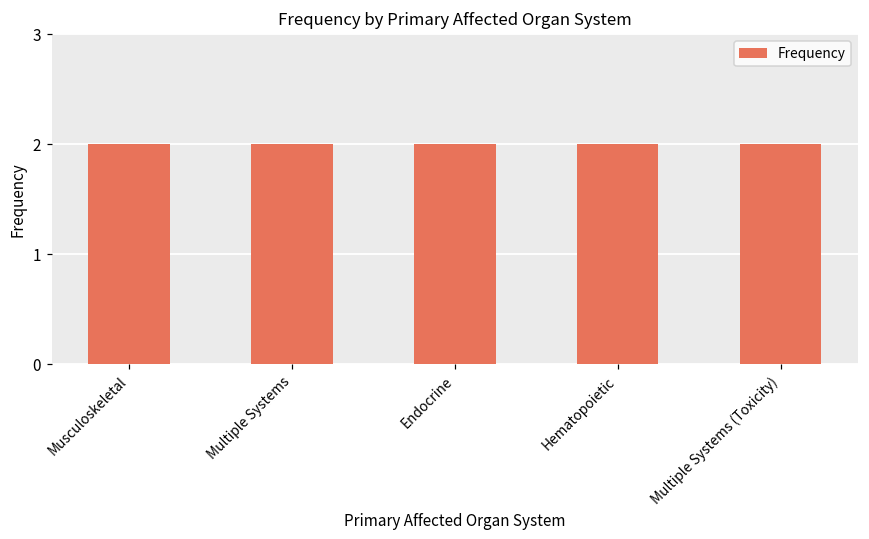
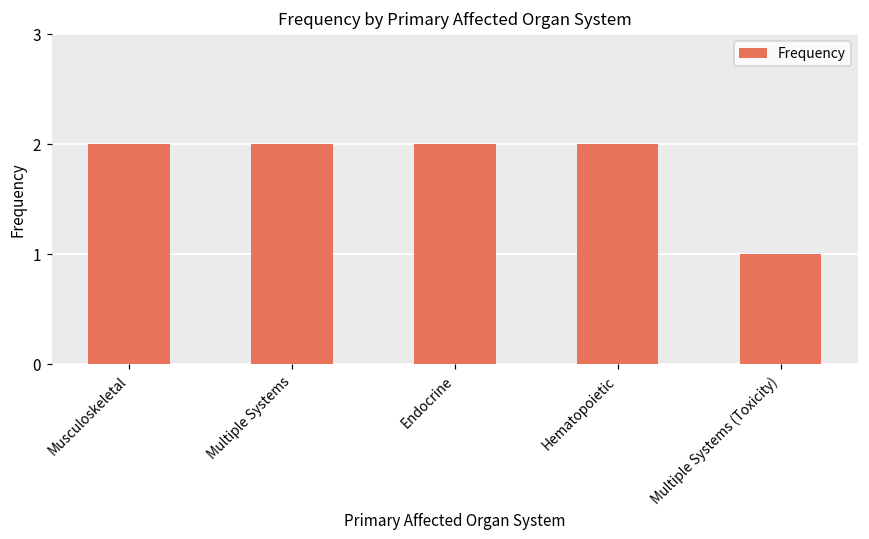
Multiple Systems (Toxicity): 2 -> 1
